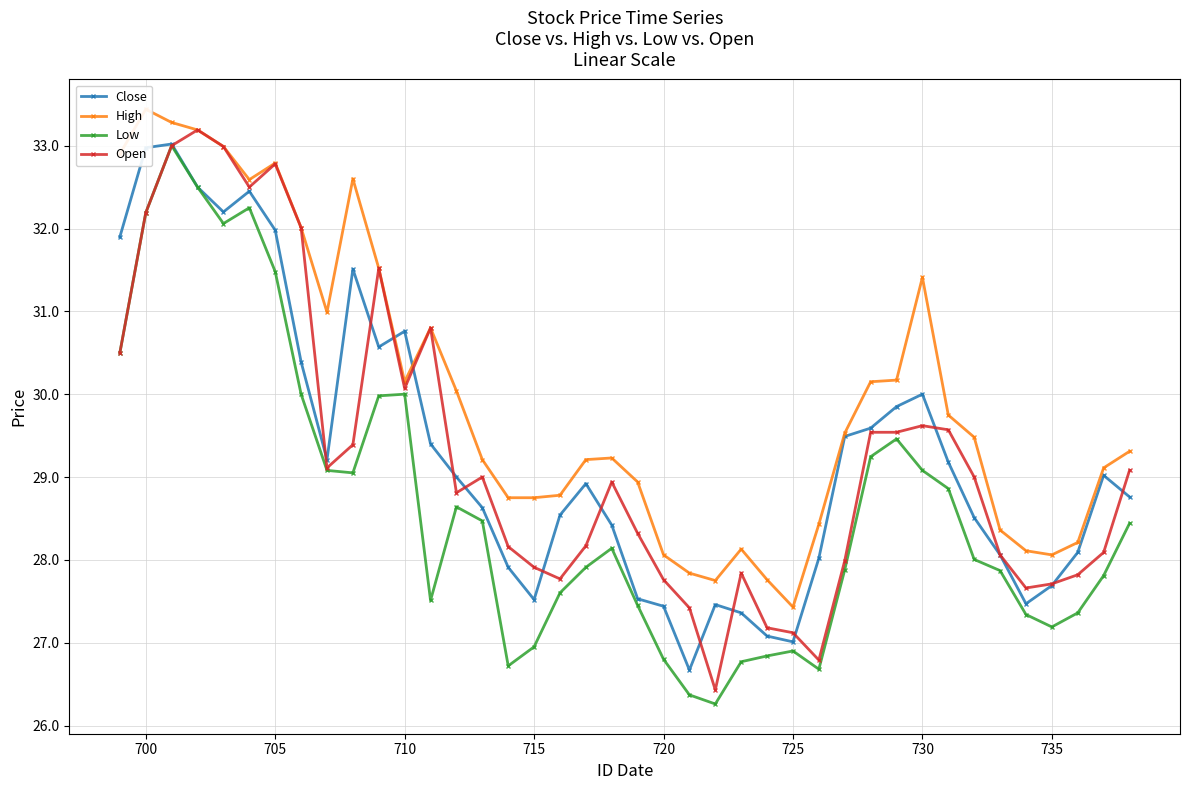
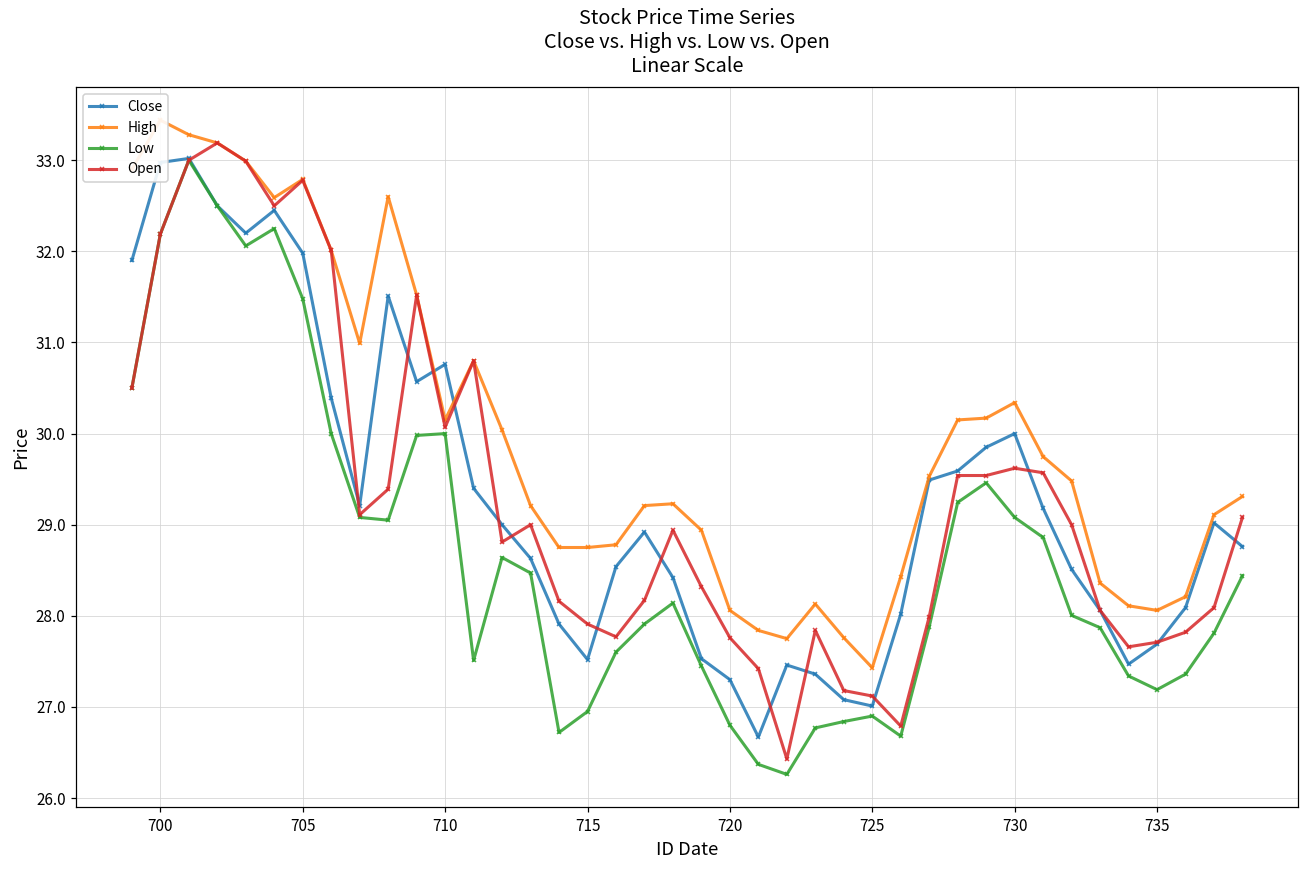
Close, 720: 27.4 -> 27.3
High, 730: 31.4 -> 30.3
